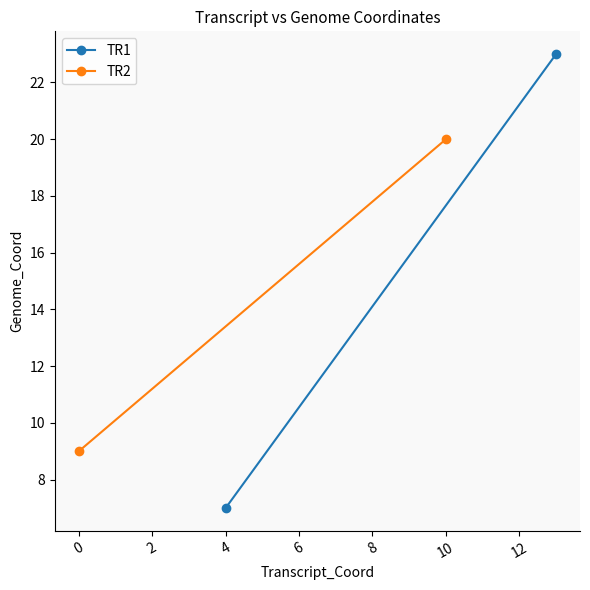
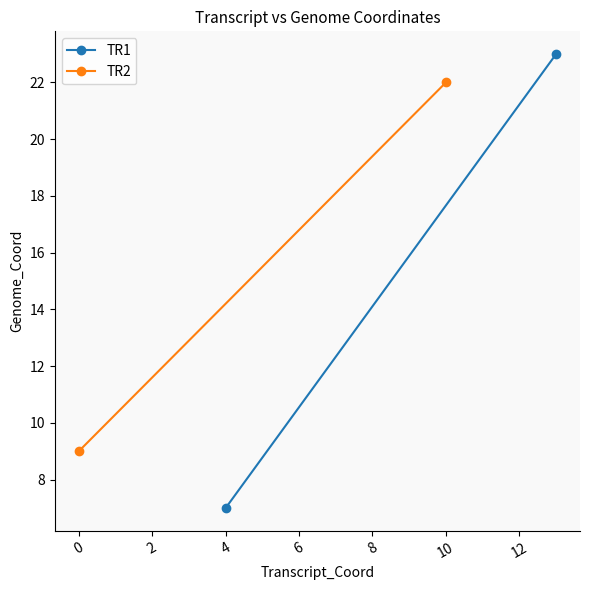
TR2, 10: 20 -> 22
